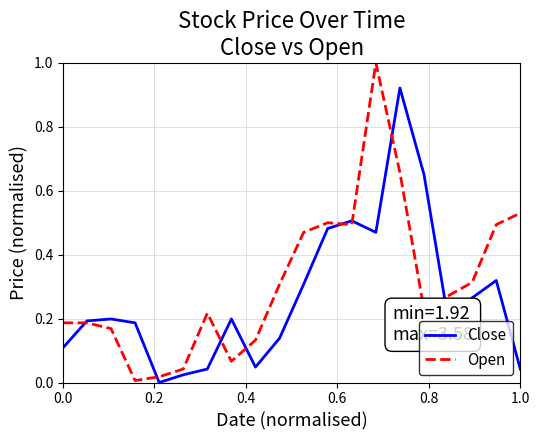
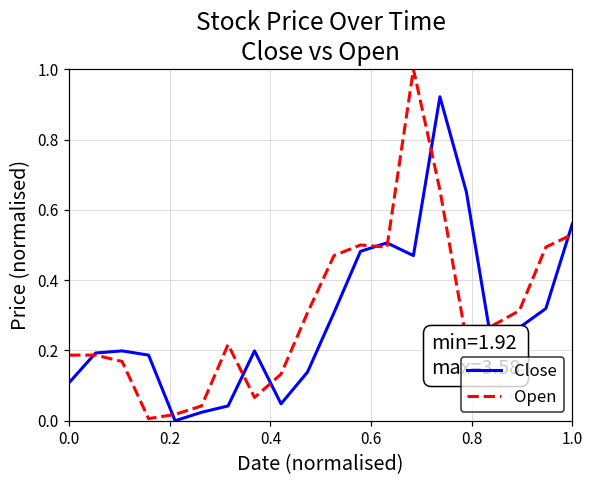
Close, 1.0: 0.04 -> 0.56
